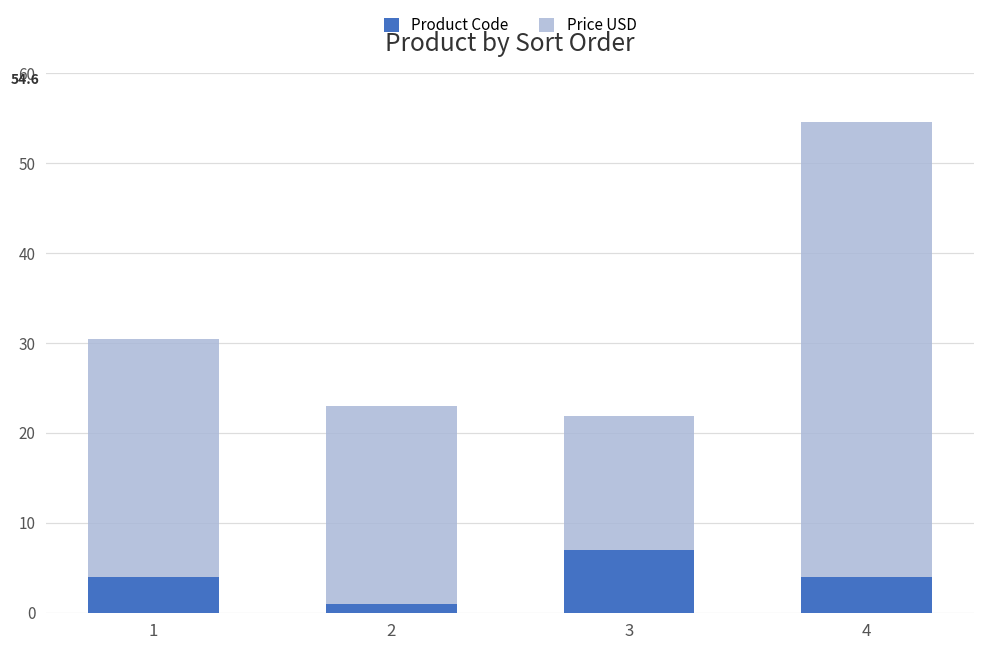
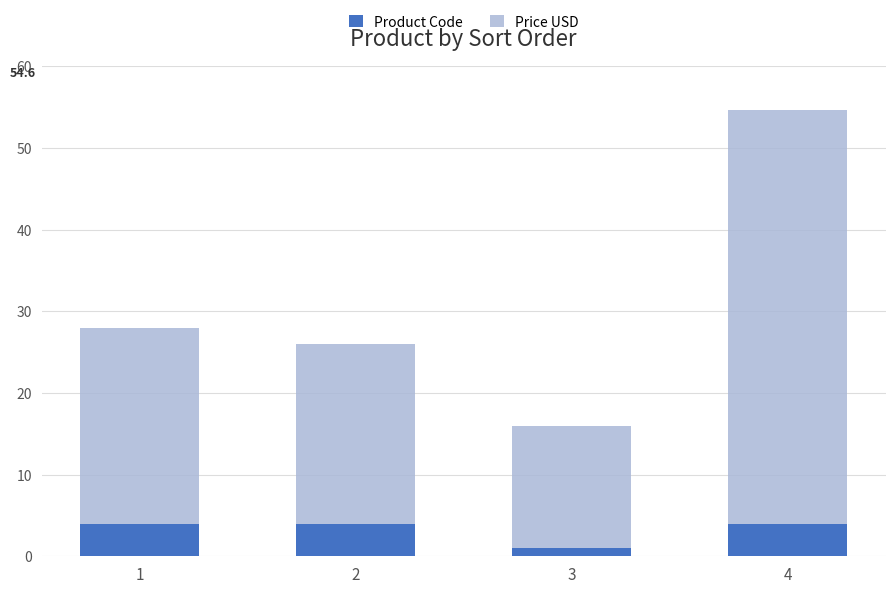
Price USD, 1: 26 -> 24
Product Code, 2: 1 -> 4
Product Code, 3: 7 -> 1
